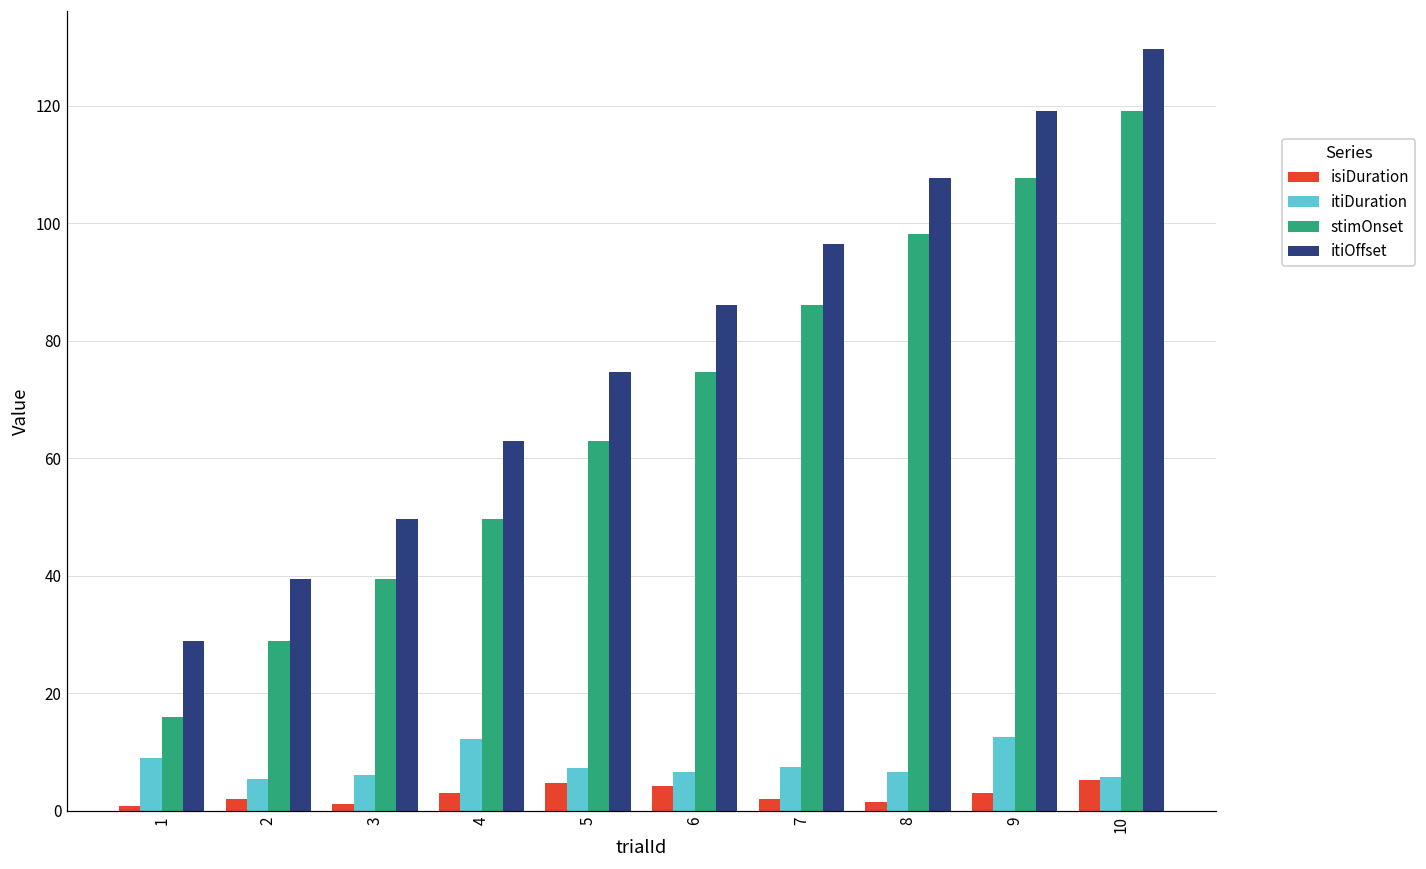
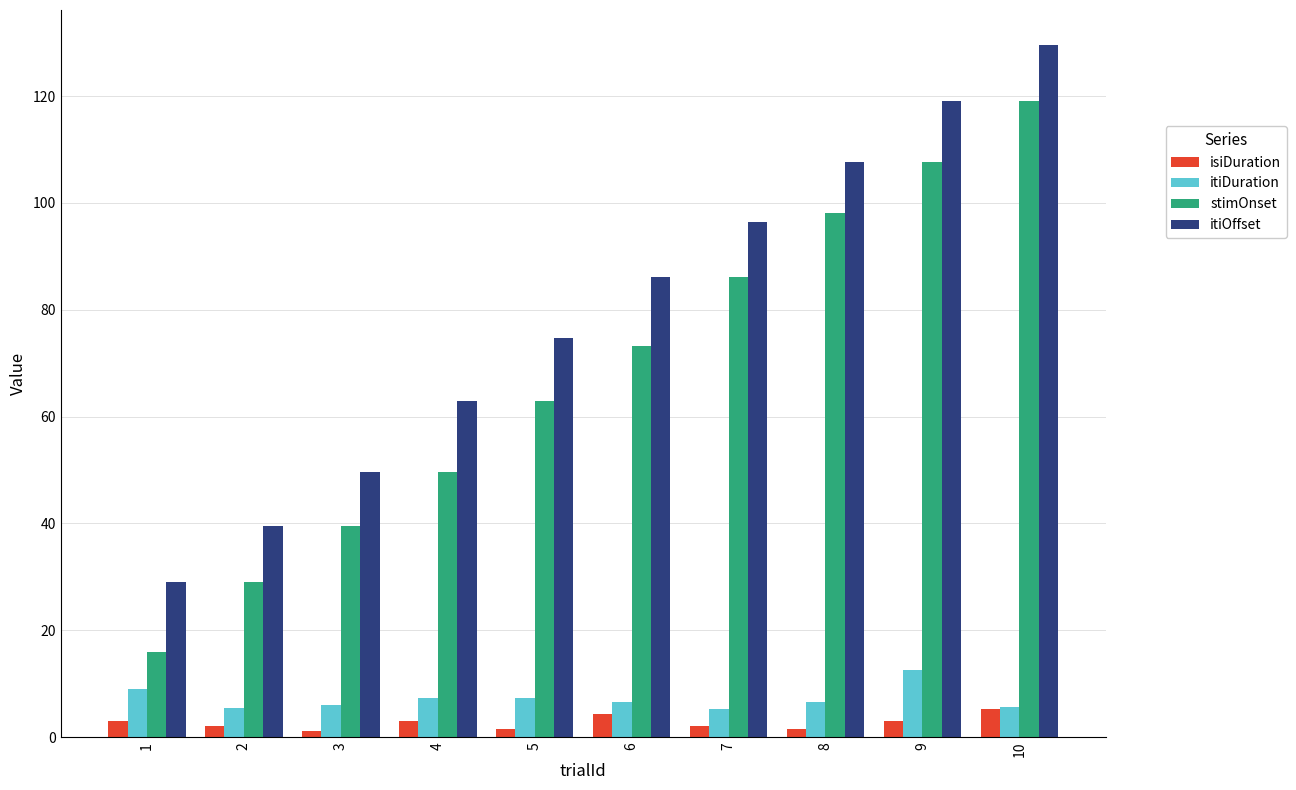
isiDuration, 1: 1 -> 3
itiDuration, 4: 12 -> 7
isiDuration, 5: 5 -> 1
stimOnset, 6: 75 -> 73
itiDuration, 7: 7 -> 5
